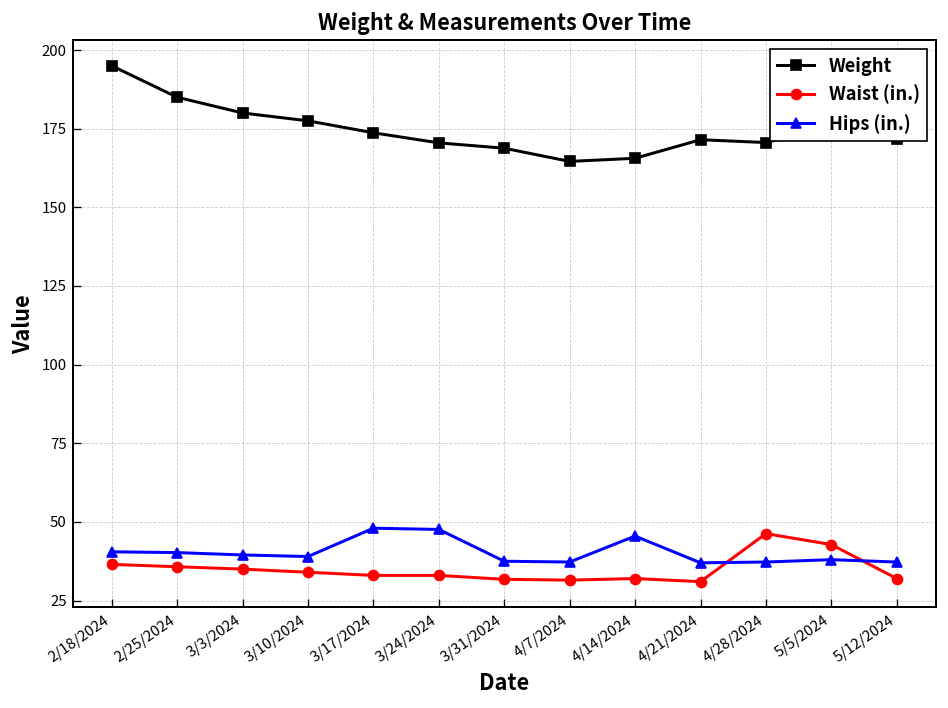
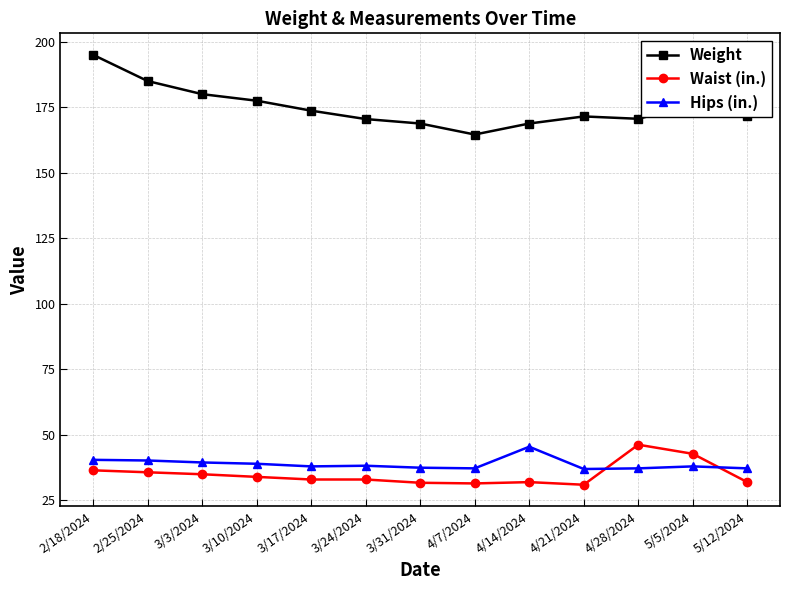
Hips (in.), 3/17/2024: 48 -> 38
Hips (in.), 3/24/2024: 48 -> 38
Weight, 4/14/2024: 166 -> 169
